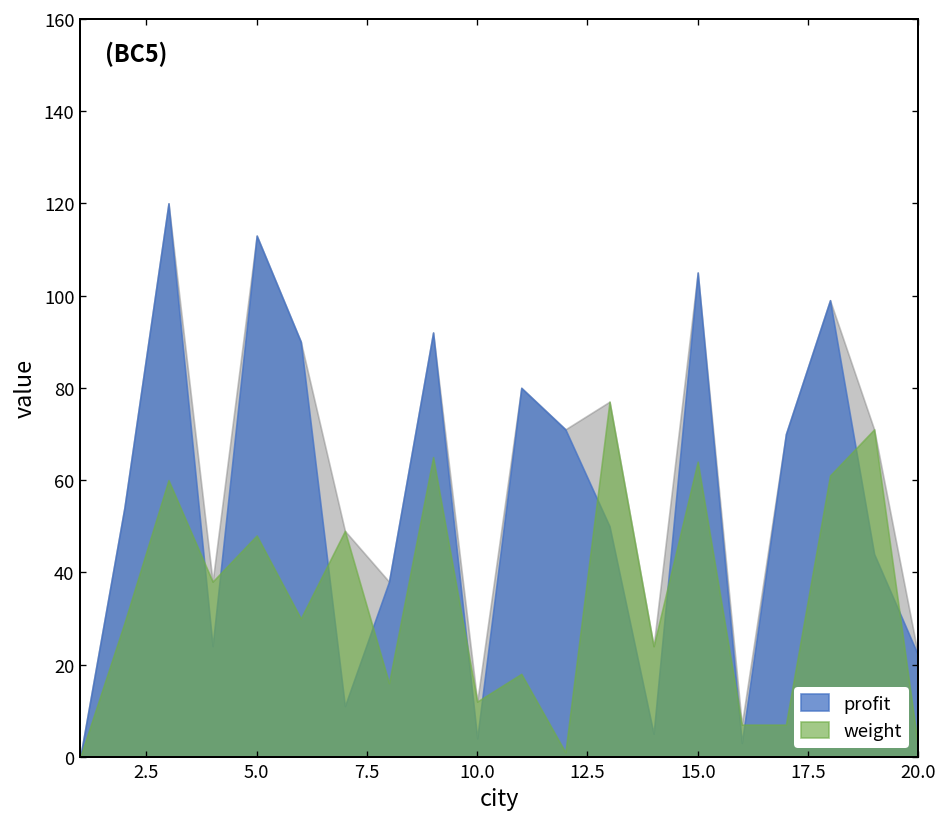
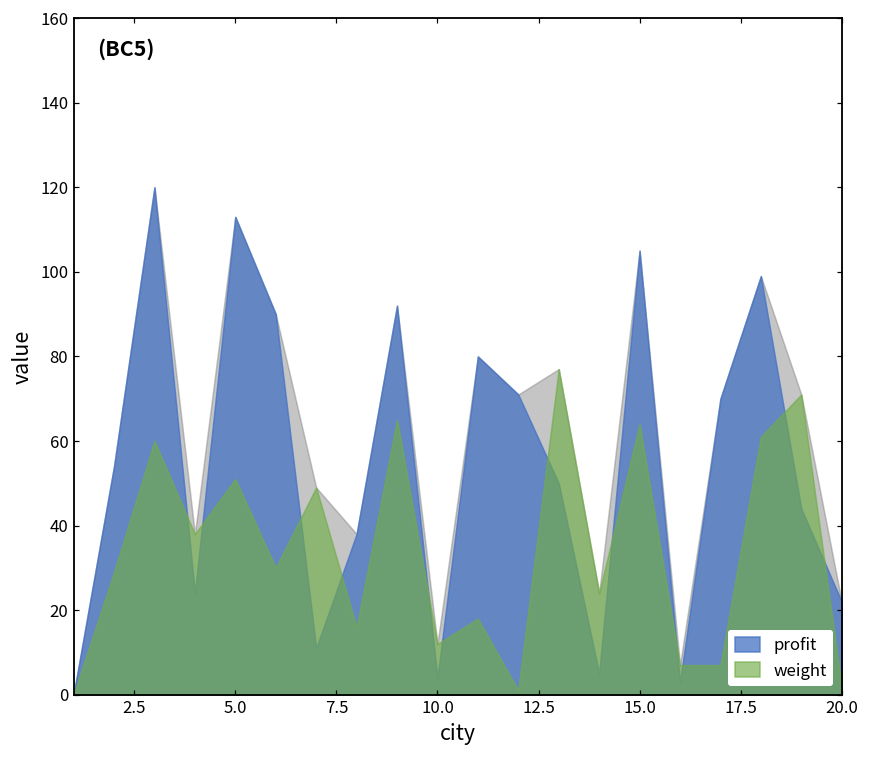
weight, 5.0: 48 -> 51
